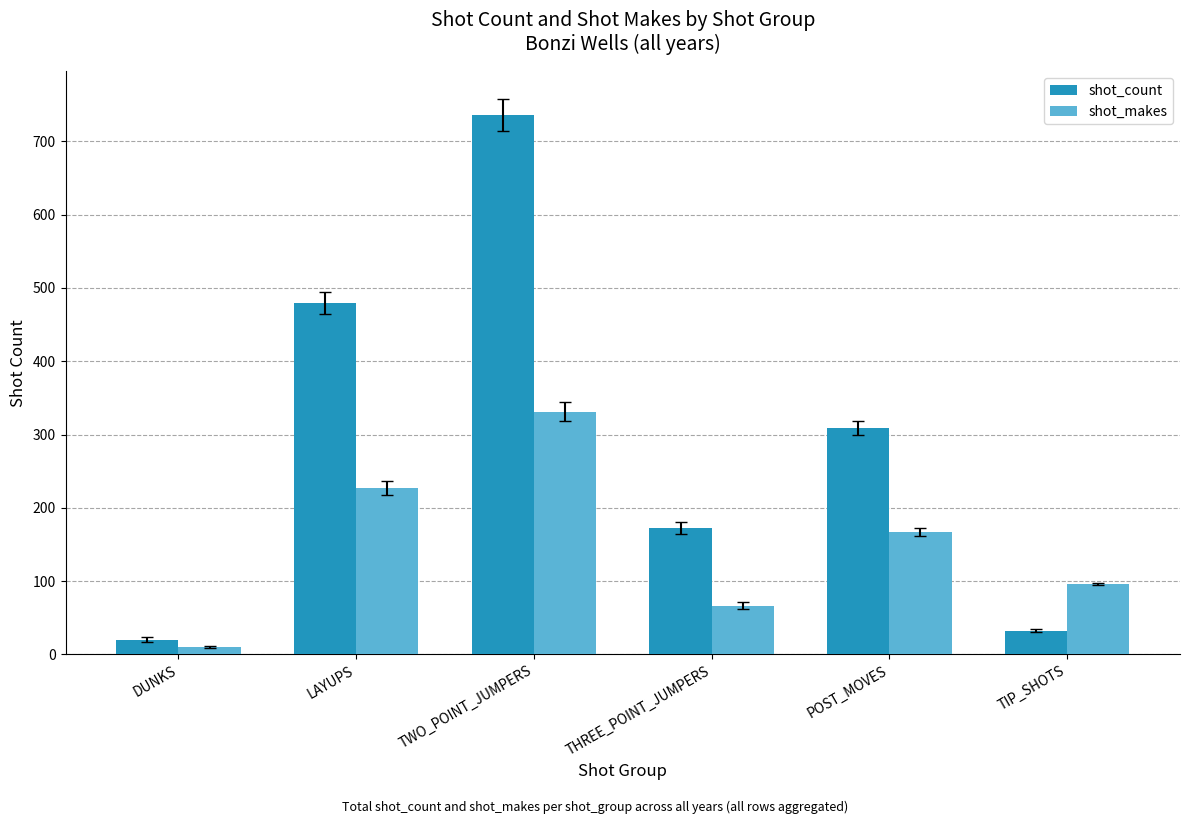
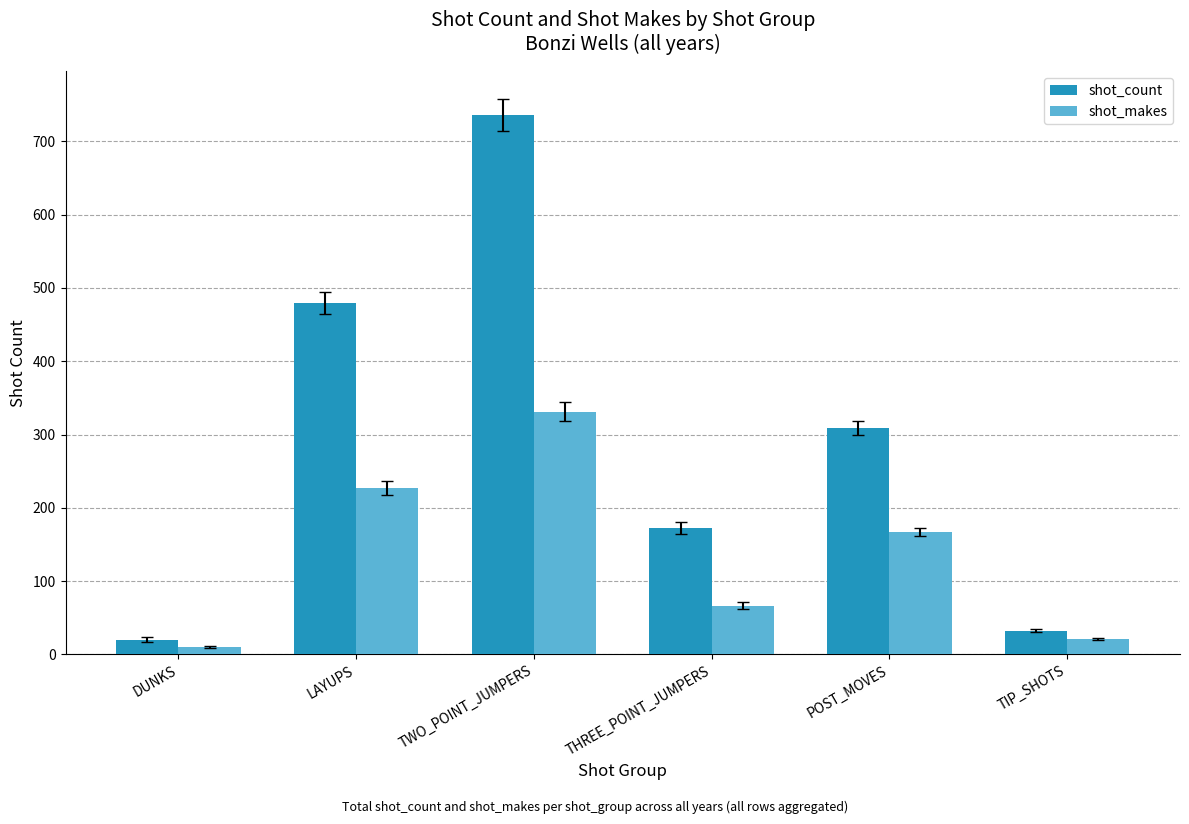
shot_makes, TIP_SHOTS: 100 -> 20
